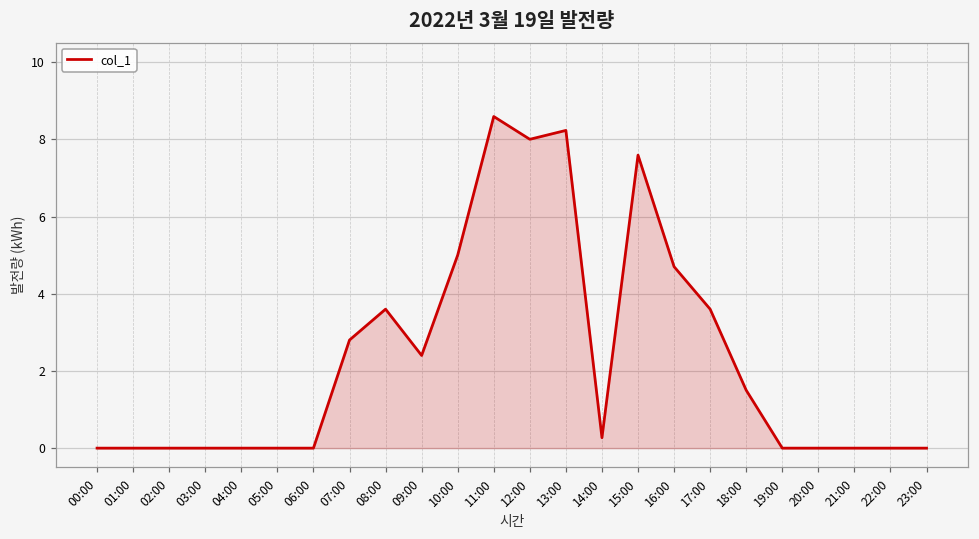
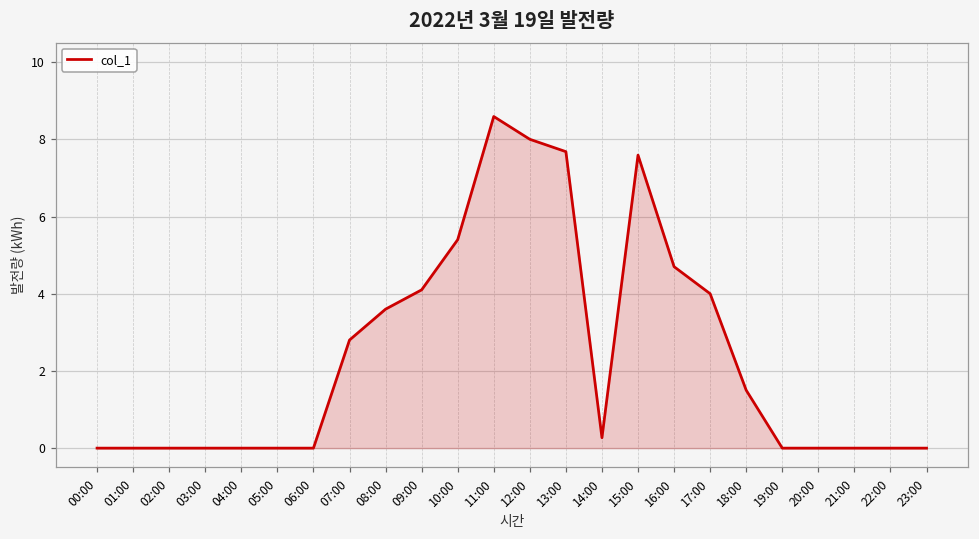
09:00: 2.4 -> 4.1
10:00: 5.0 -> 5.4
13:00: 8.2 -> 7.7
17:00: 3.6 -> 4.0
